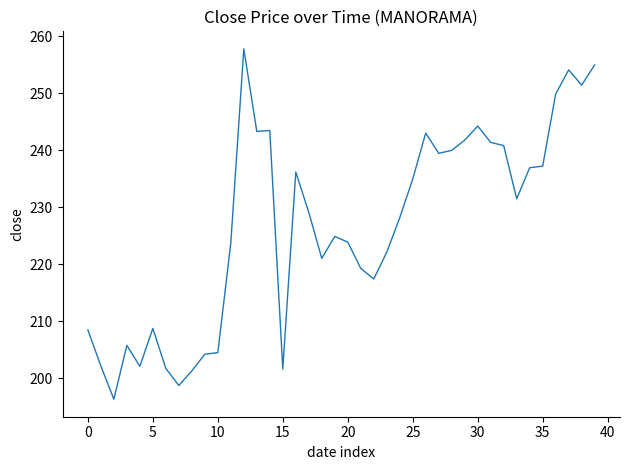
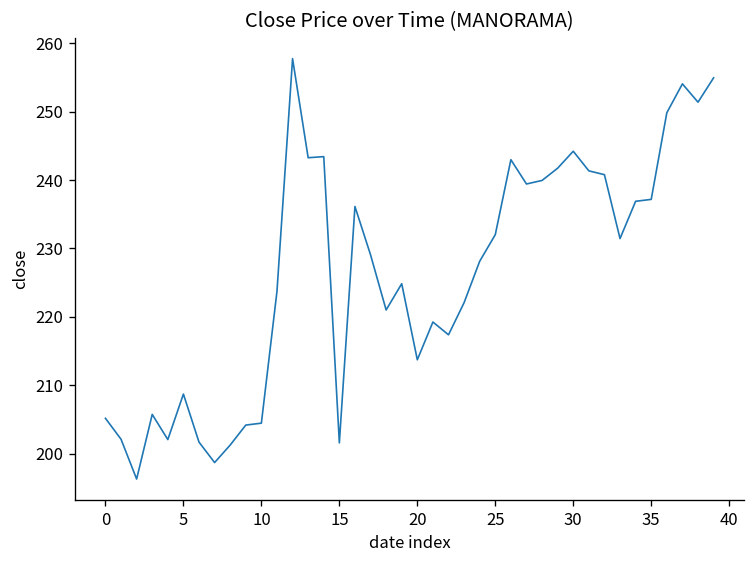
0: 208 -> 205
20: 224 -> 214
25: 235 -> 232
